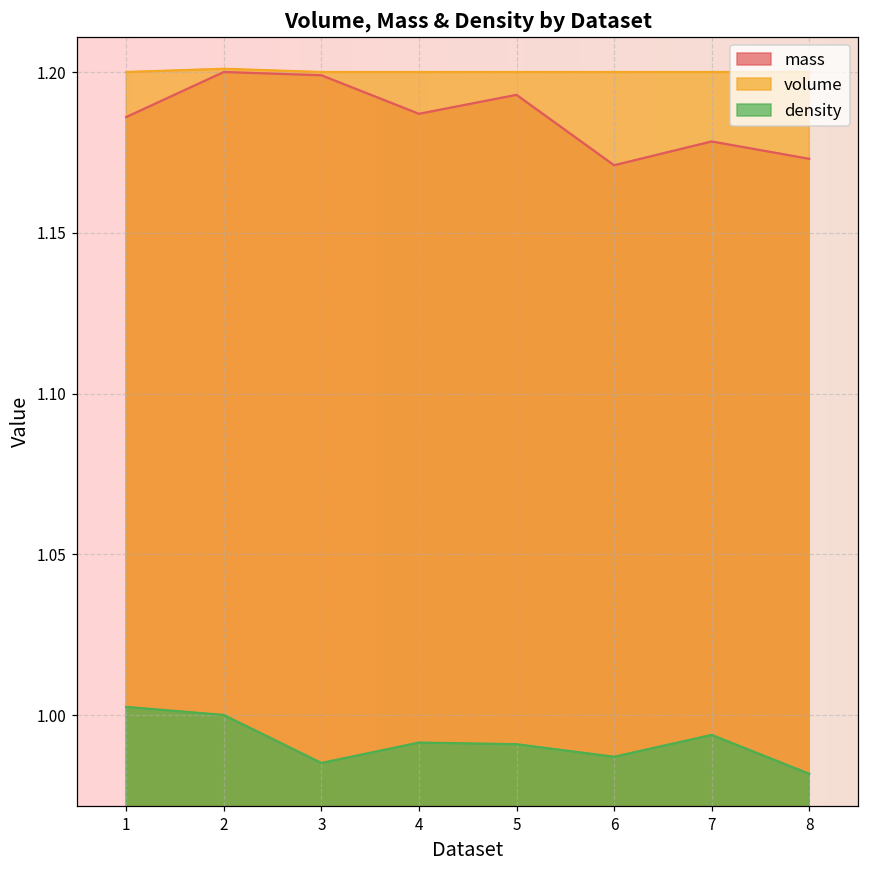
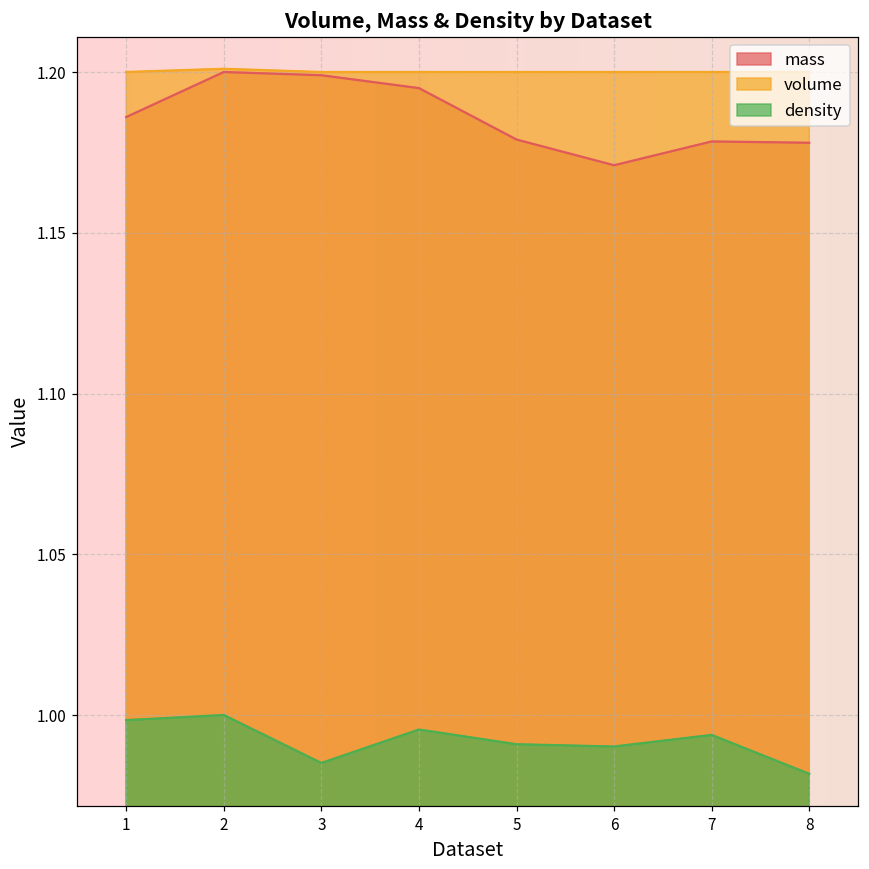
density, 1: 1.003 -> 0.998
mass, 4: 1.187 -> 1.195
density, 4: 0.991 -> 0.995
mass, 5: 1.193 -> 1.179
density, 6: 0.987 -> 0.990
mass, 8: 1.173 -> 1.178
